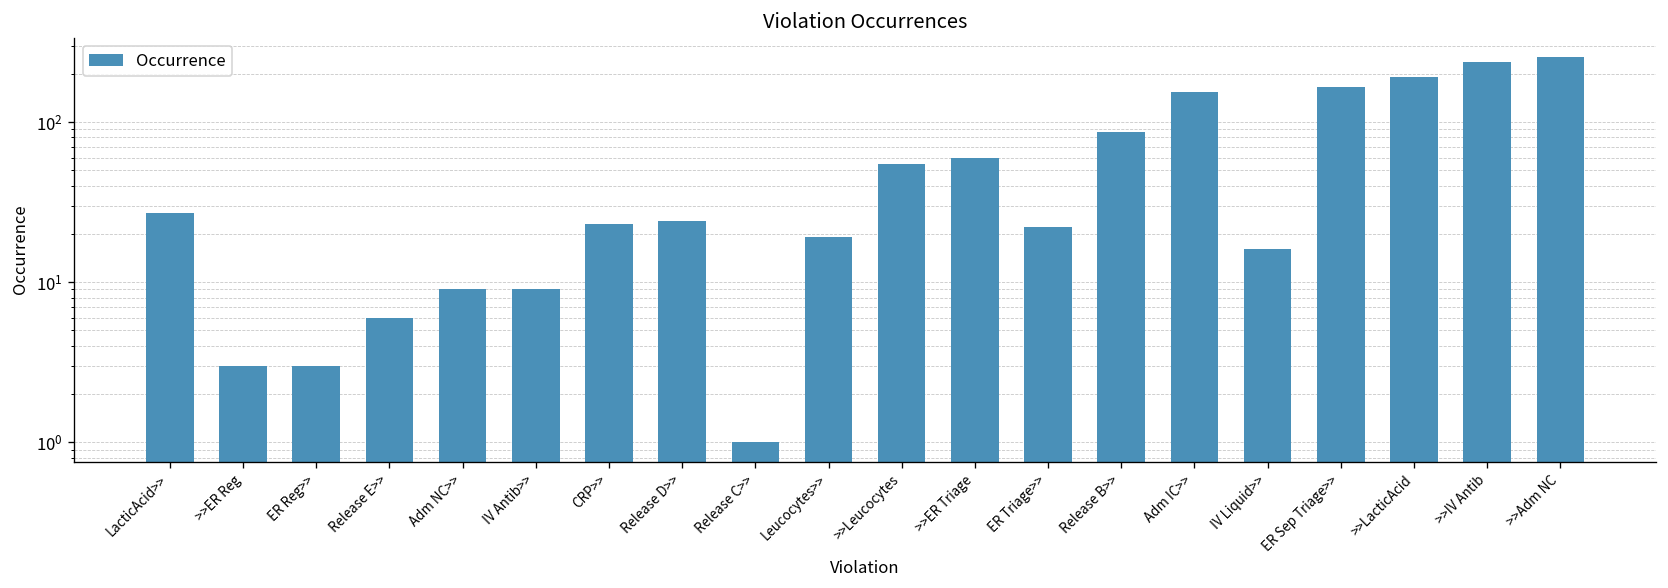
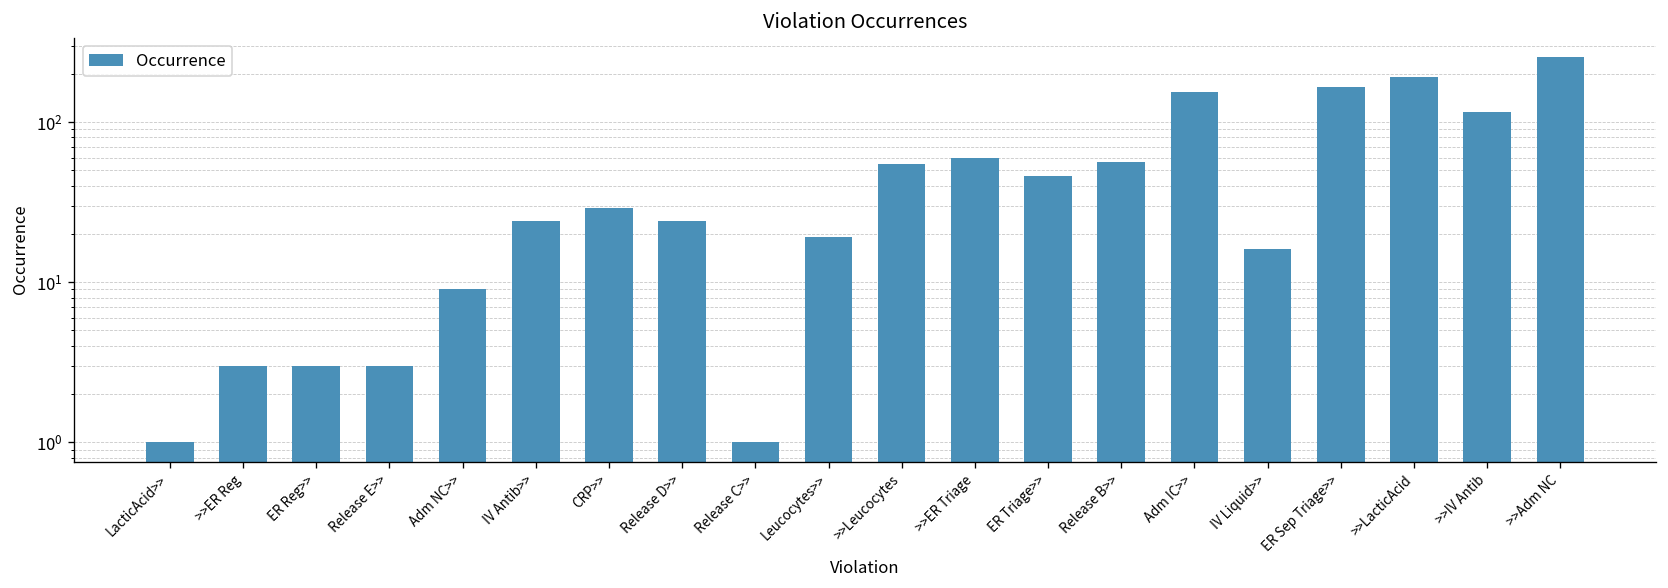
LacticAcid>>: 27 -> 1
Release E>>: 6 -> 3
IV Antib>>: 9 -> 24
CRP>>: 23 -> 29
ER Triage>>: 22 -> 46
Release B>>: 90 -> 56
>>IV Antib: 240 -> 120
